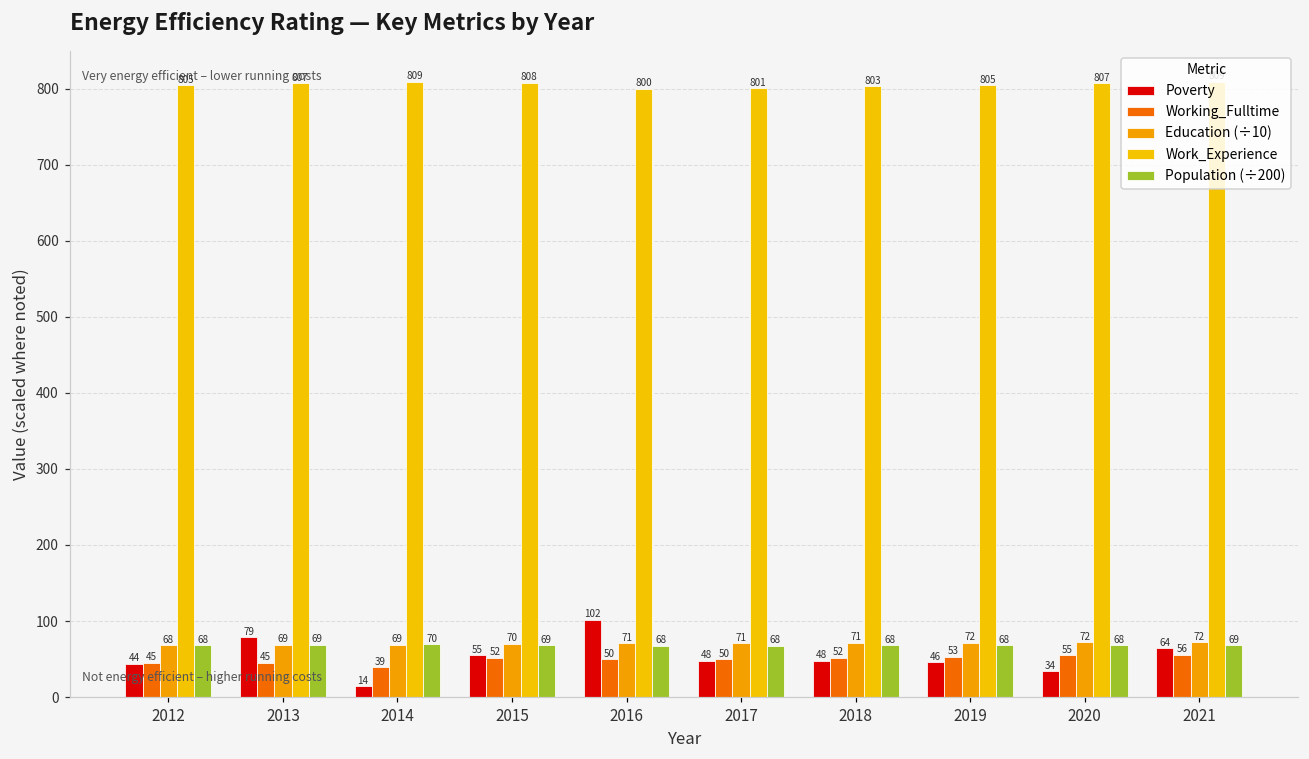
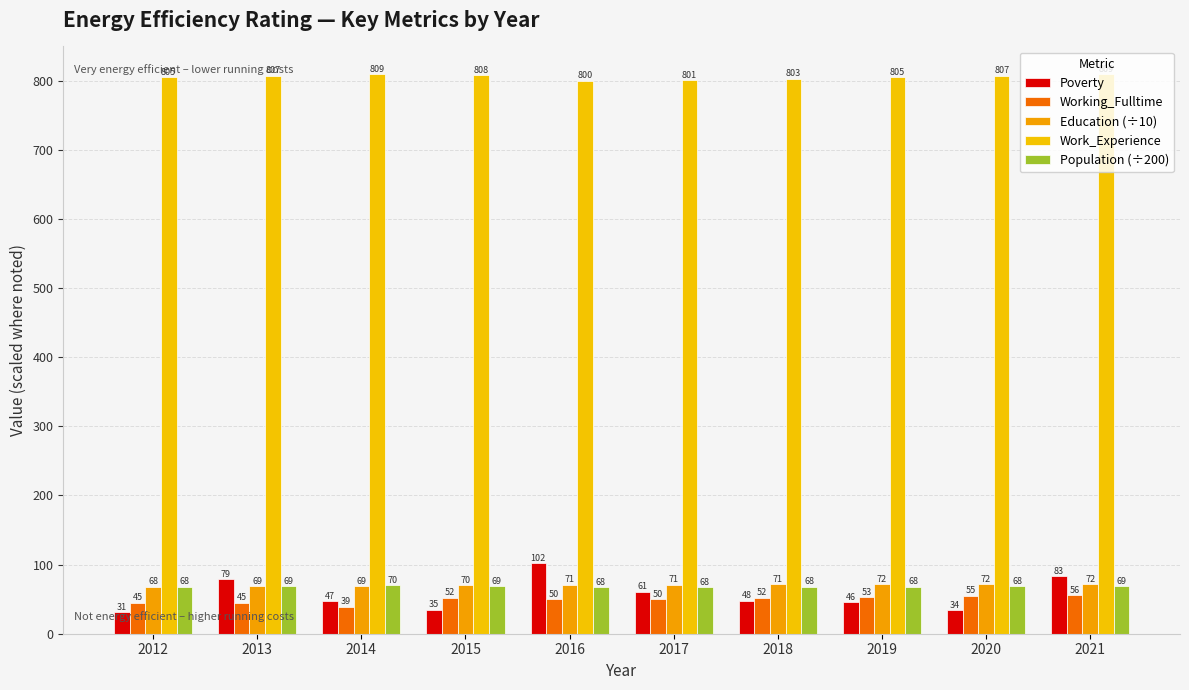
Poverty, 2012: 44 -> 31
Poverty, 2014: 14 -> 47
Poverty, 2015: 55 -> 35
Poverty, 2017: 48 -> 61
Poverty, 2021: 64 -> 83
